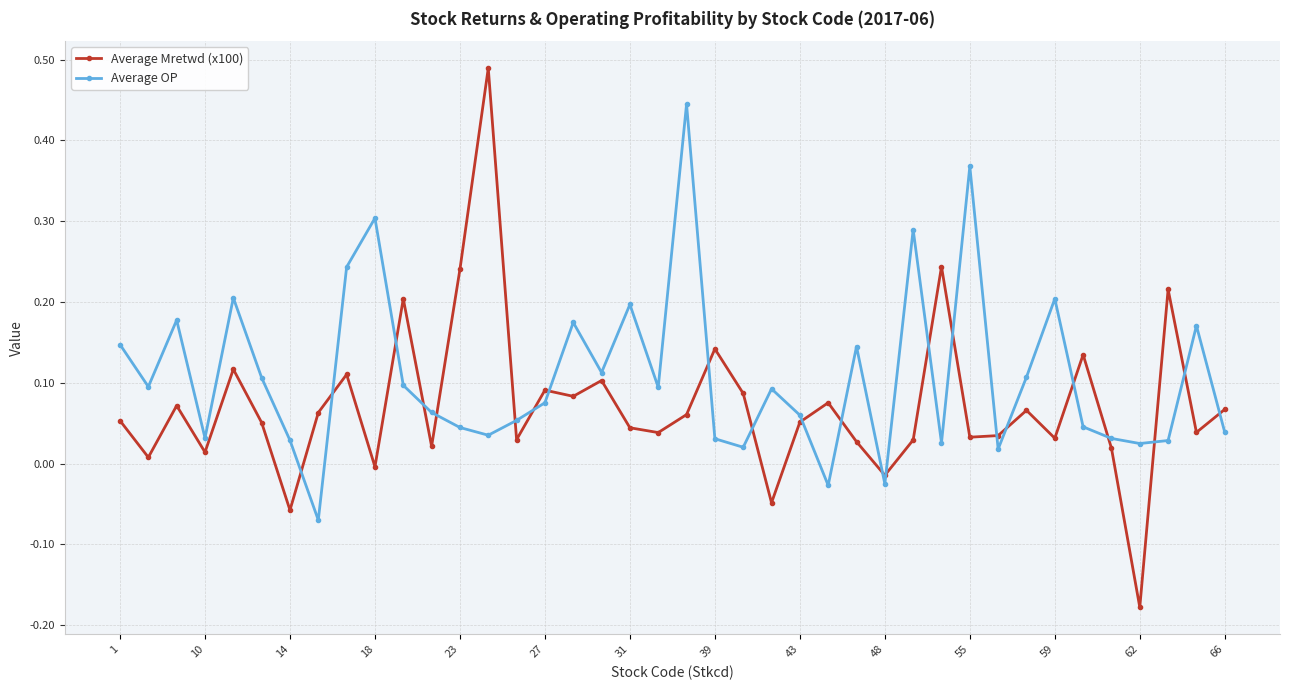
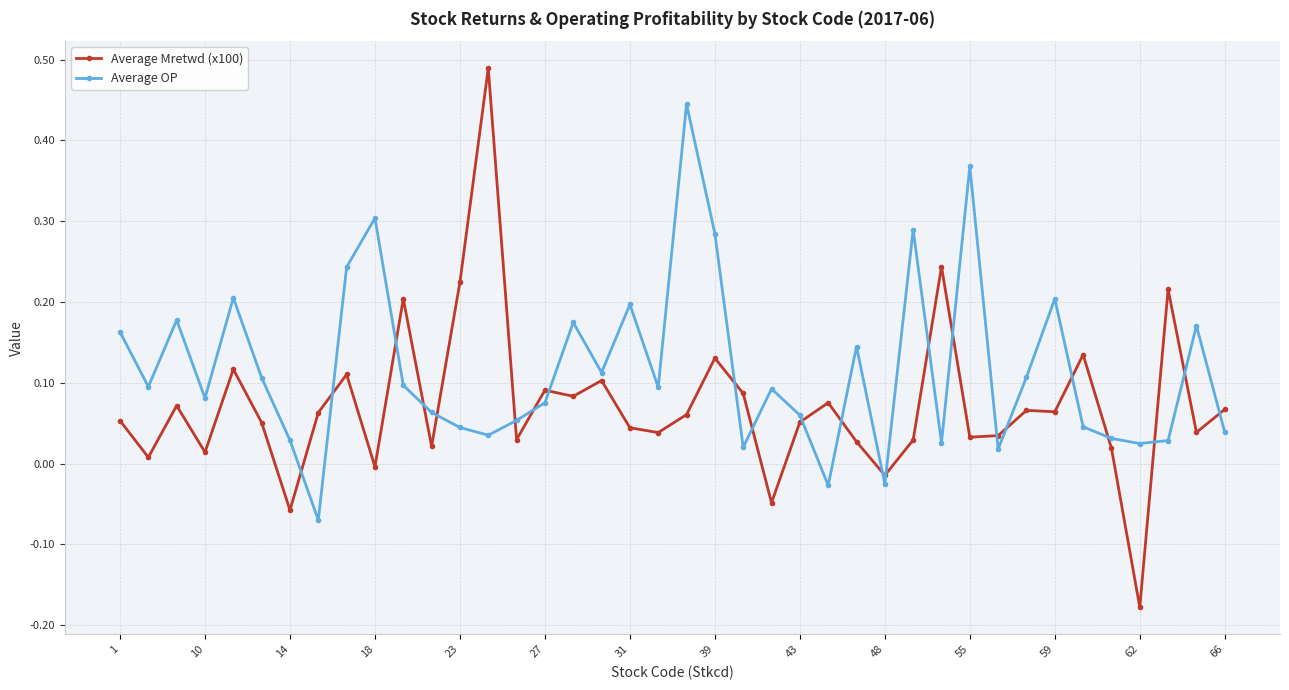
Average OP, 1: 0.15 -> 0.16
Average OP, 10: 0.03 -> 0.08
Average Mretwd (x100), 23: 0.24 -> 0.22
Average Mretwd (x100), 39: 0.14 -> 0.13
Average OP, 39: 0.03 -> 0.28
Average Mretwd (x100), 59: 0.03 -> 0.06
